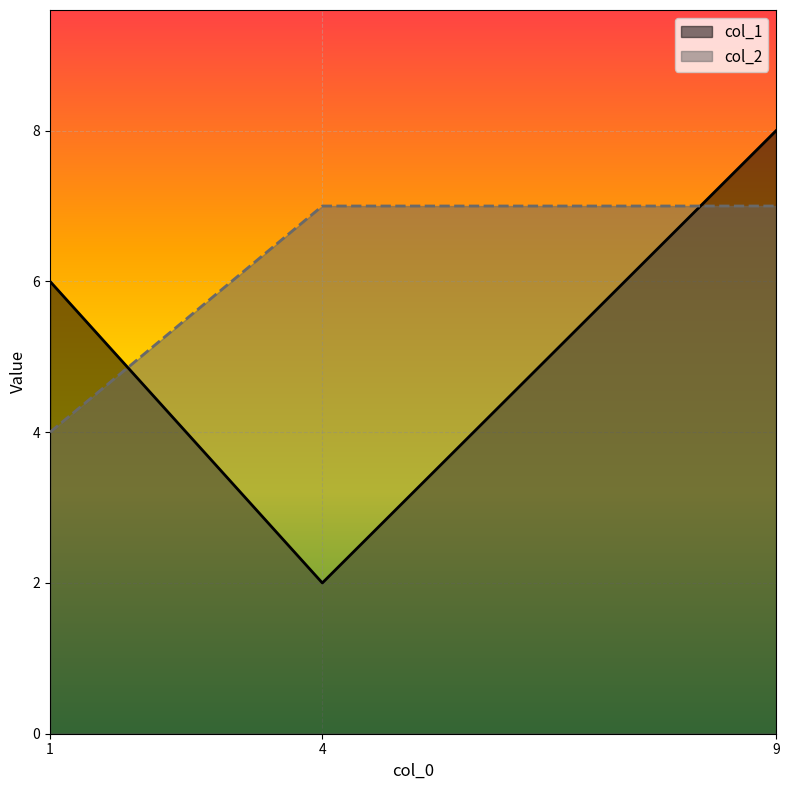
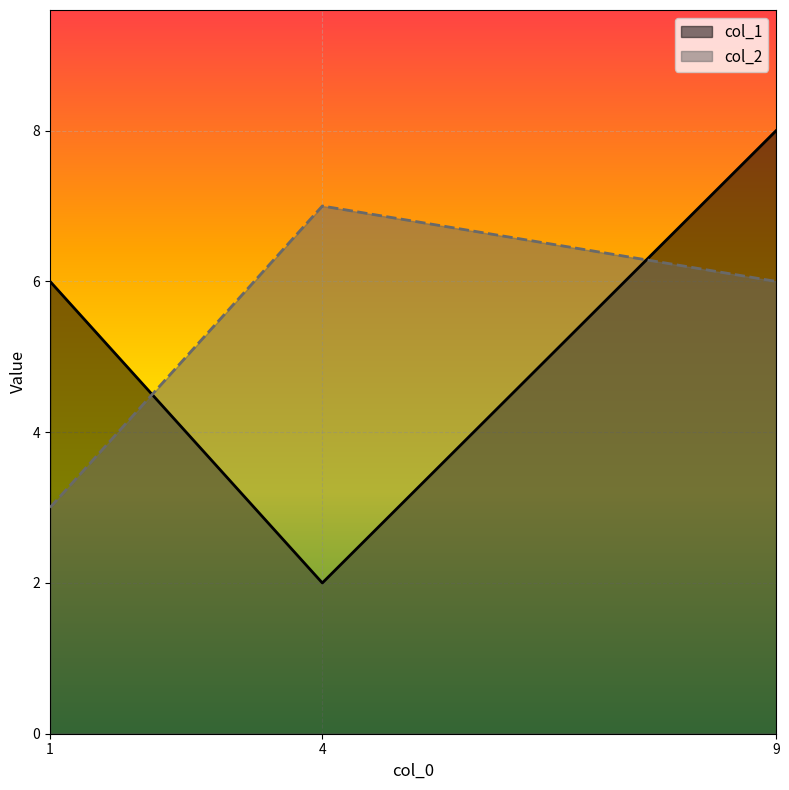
col_2, 1: 4 -> 3
col_2, 9: 7 -> 6
